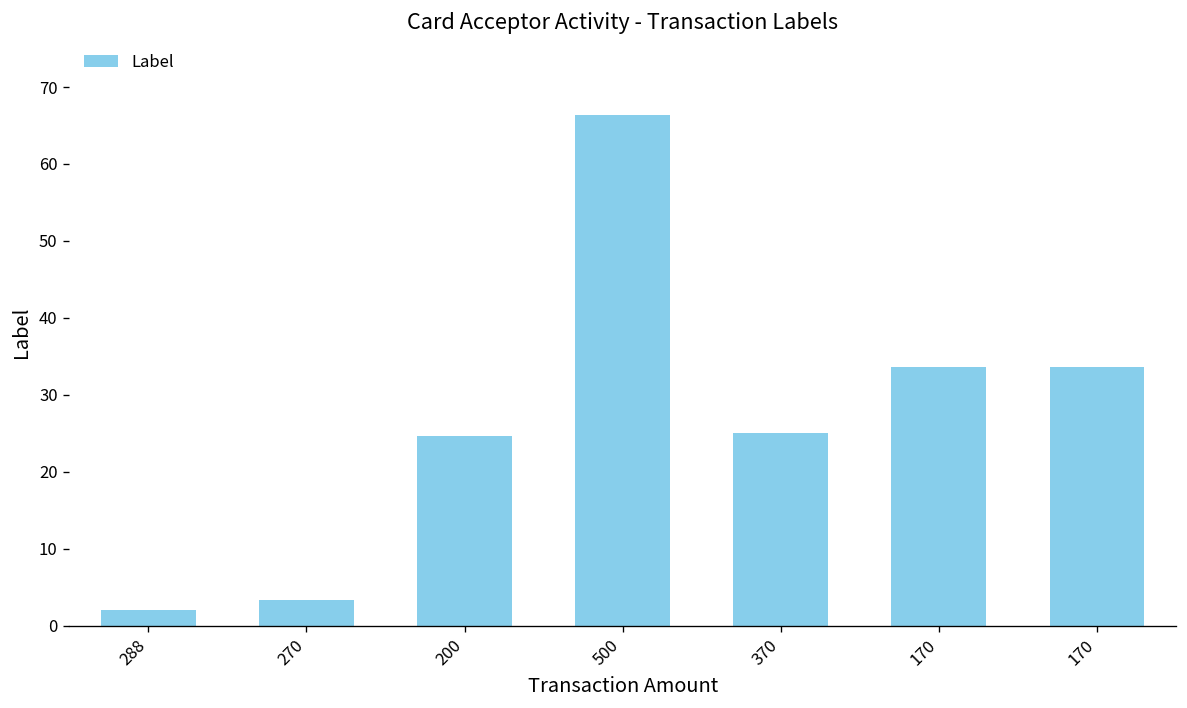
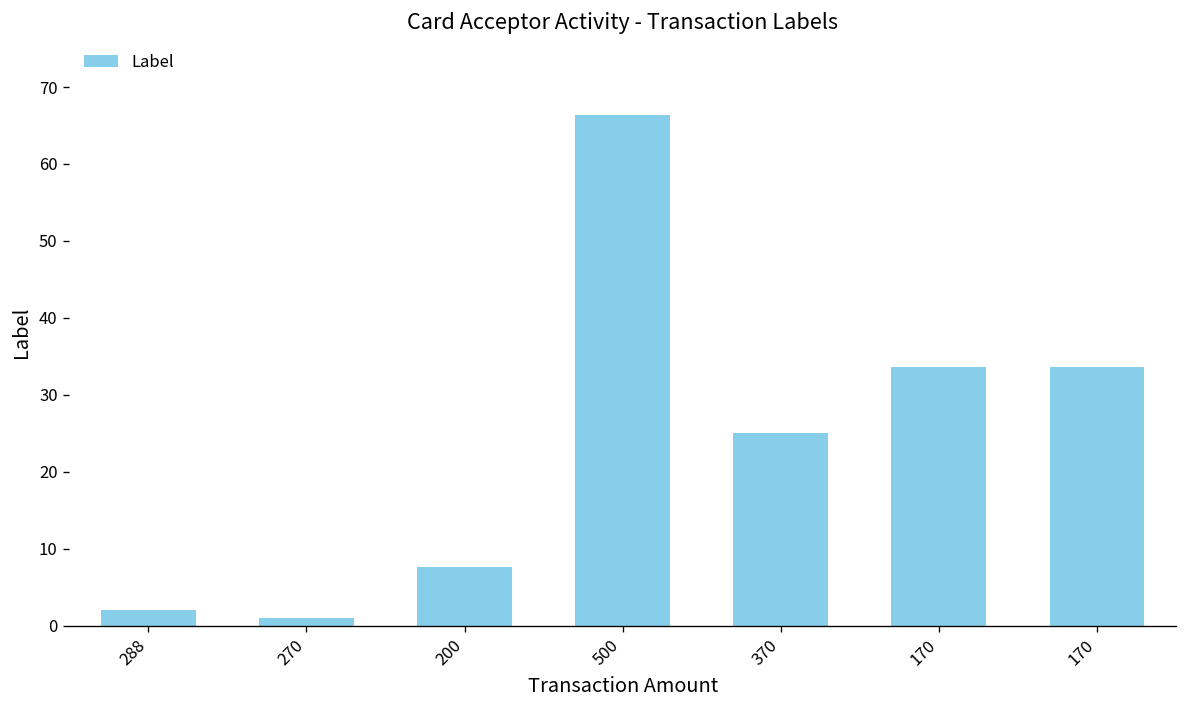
270: 3 -> 1
200: 25 -> 8
